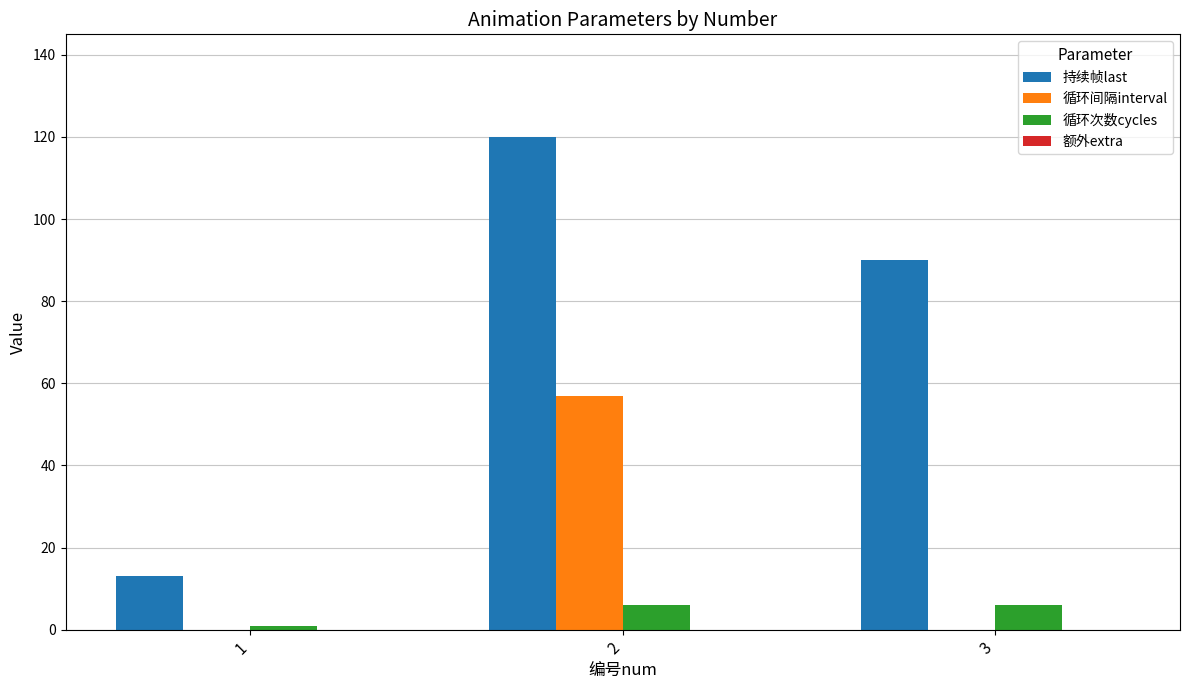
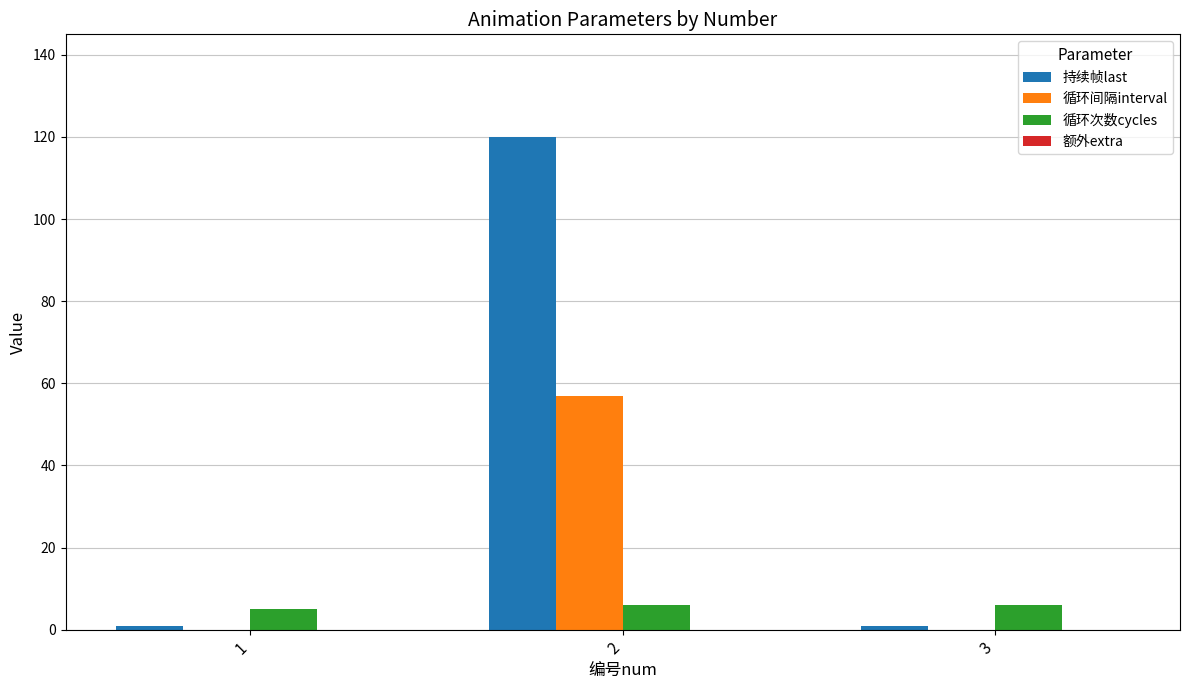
持续帧last, 1: 13 -> 1
循环次数cycles, 1: 1 -> 5
持续帧last, 3: 90 -> 1
